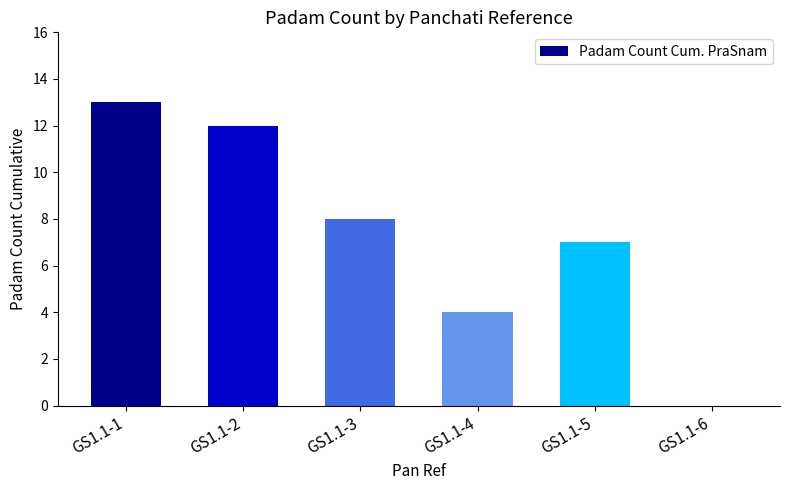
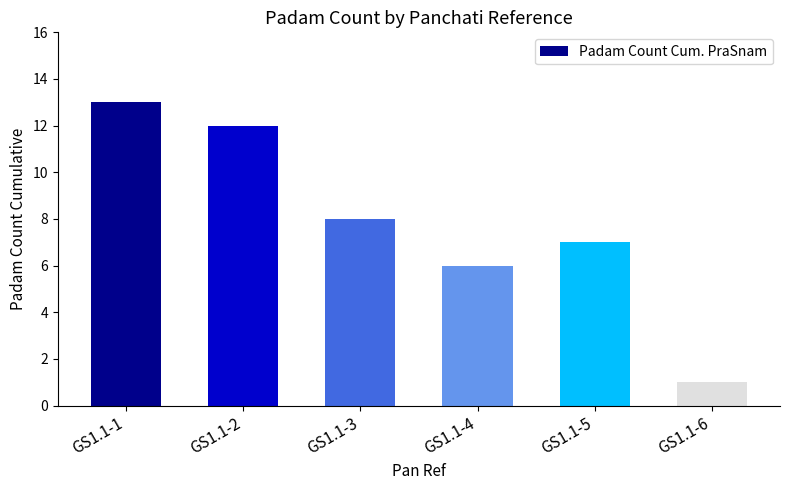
GS1.1-4: 4 -> 6
GS1.1-6: 0 -> 1
